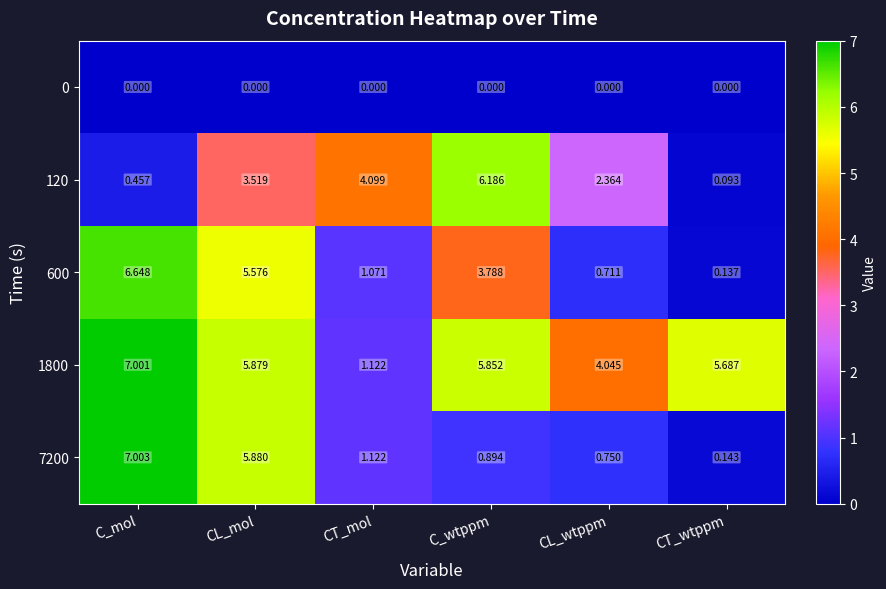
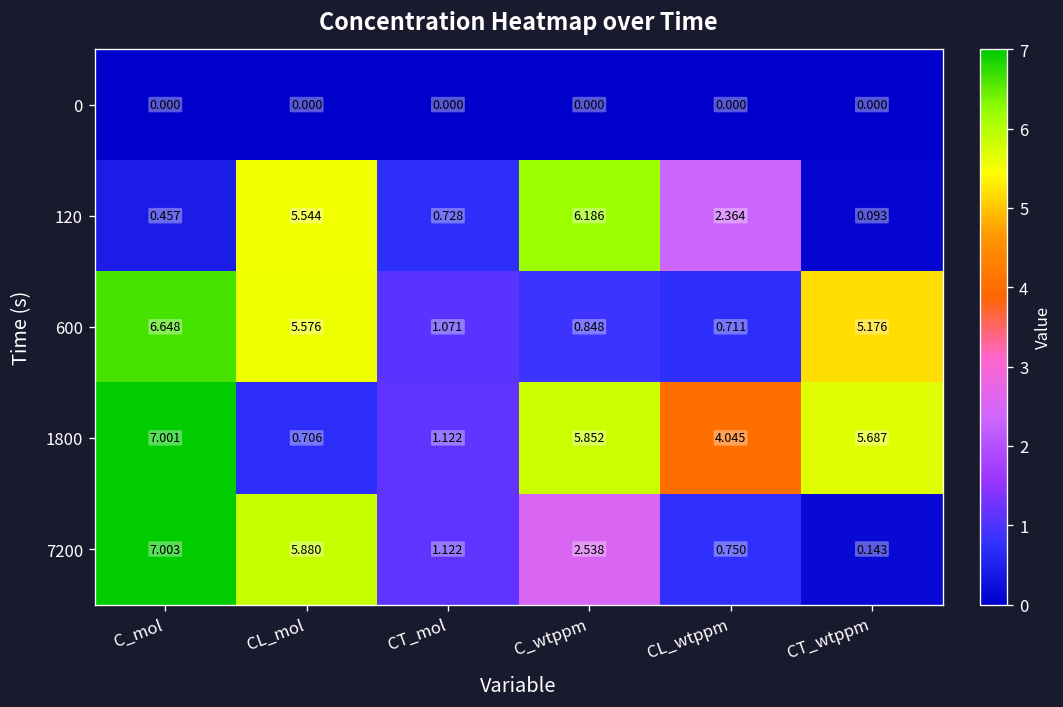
120, CL_mol: 3.519 -> 5.544
120, CT_mol: 4.099 -> 0.728
600, C_wtppm: 3.788 -> 0.848
600, CT_wtppm: 0.137 -> 5.176
1800, CL_mol: 5.879 -> 0.706
7200, C_wtppm: 0.894 -> 2.538
